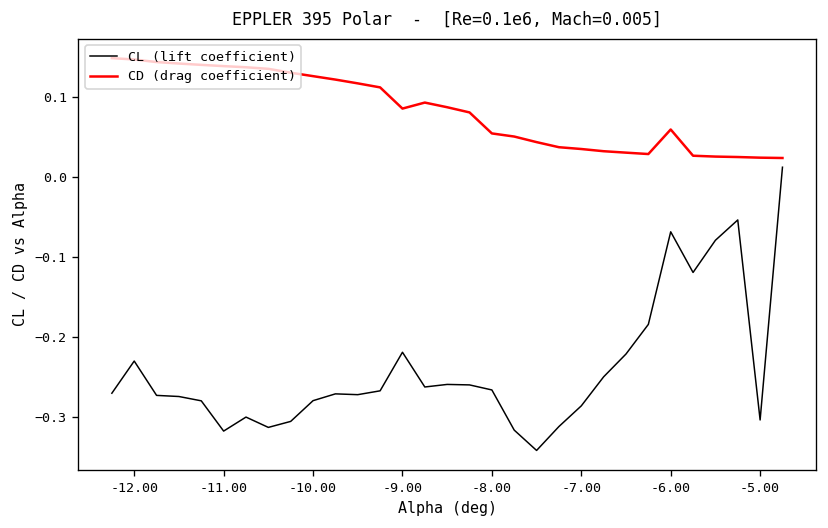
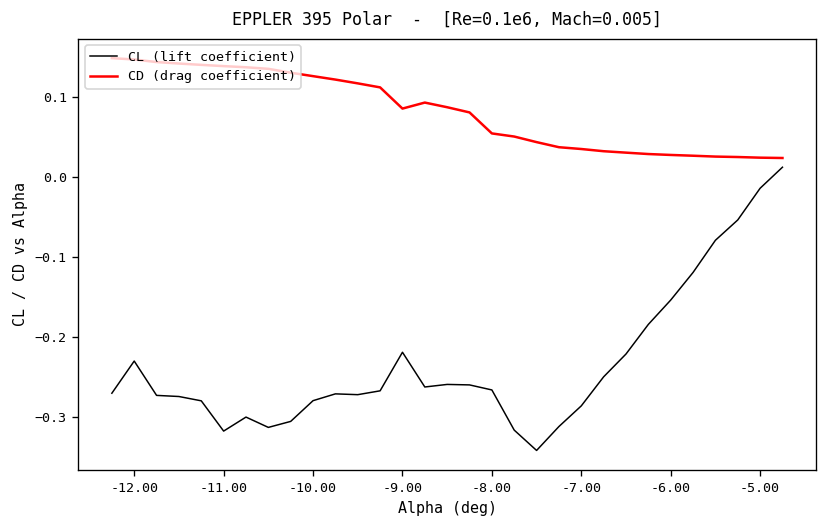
CL (lift coefficient), -6.00: -0.07 -> -0.15
CD (drag coefficient), -6.00: 0.06 -> 0.03
CL (lift coefficient), -5.00: -0.30 -> -0.01
